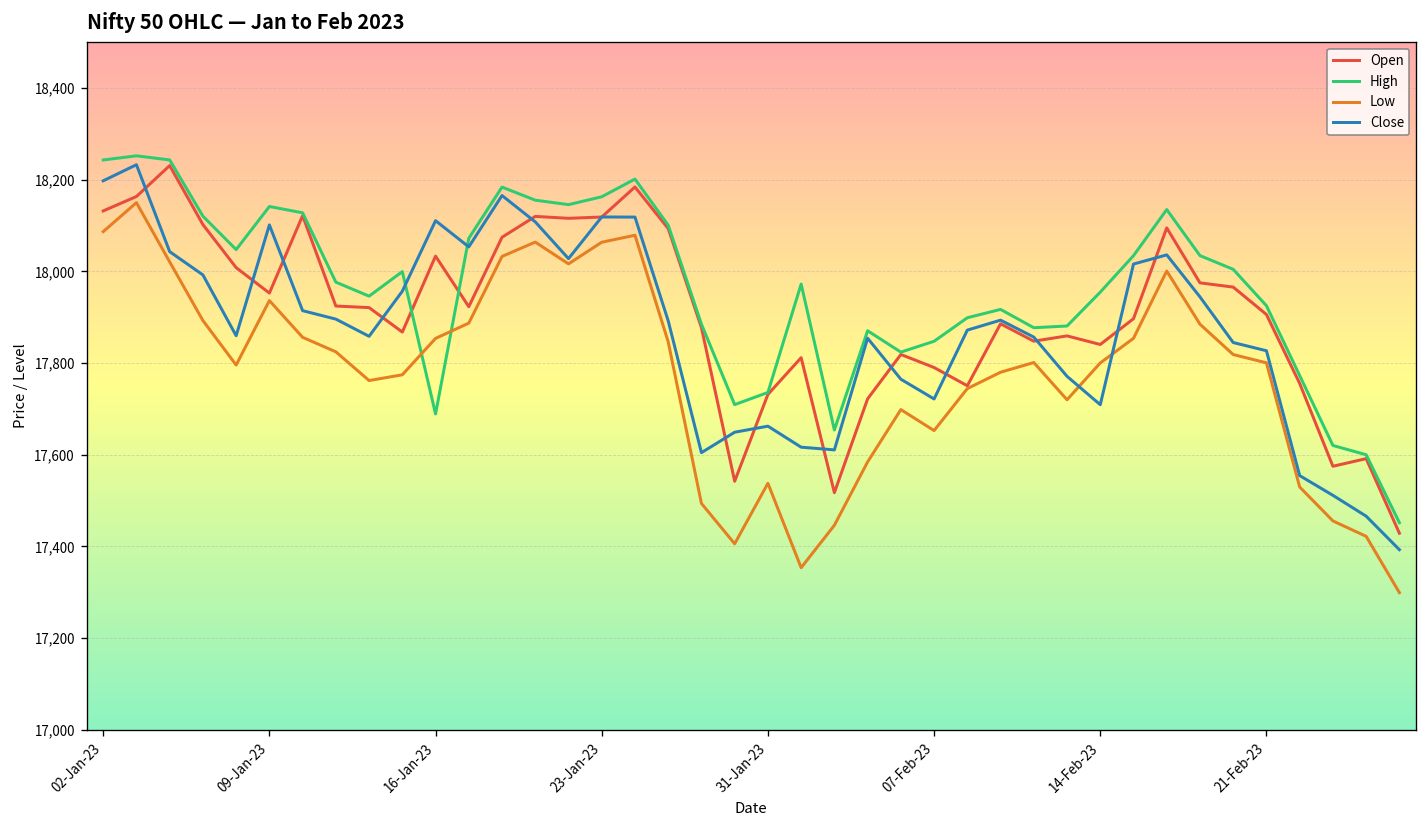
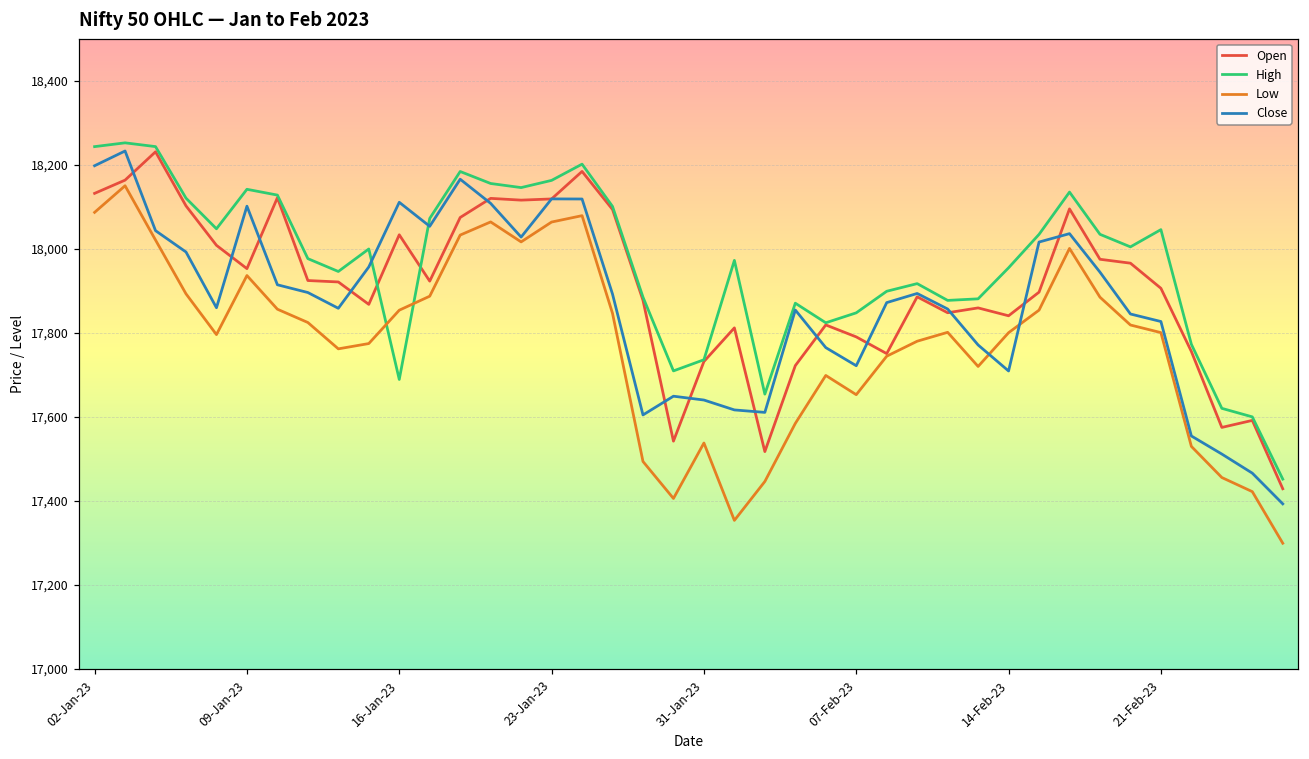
Close, 31-Jan-23: 17,660 -> 17,640
High, 21-Feb-23: 17,920 -> 18,050
